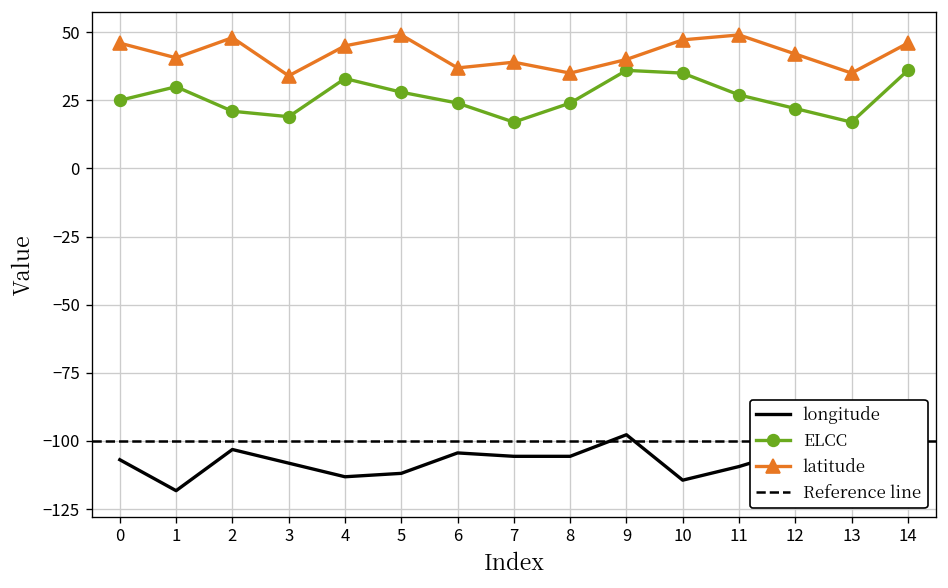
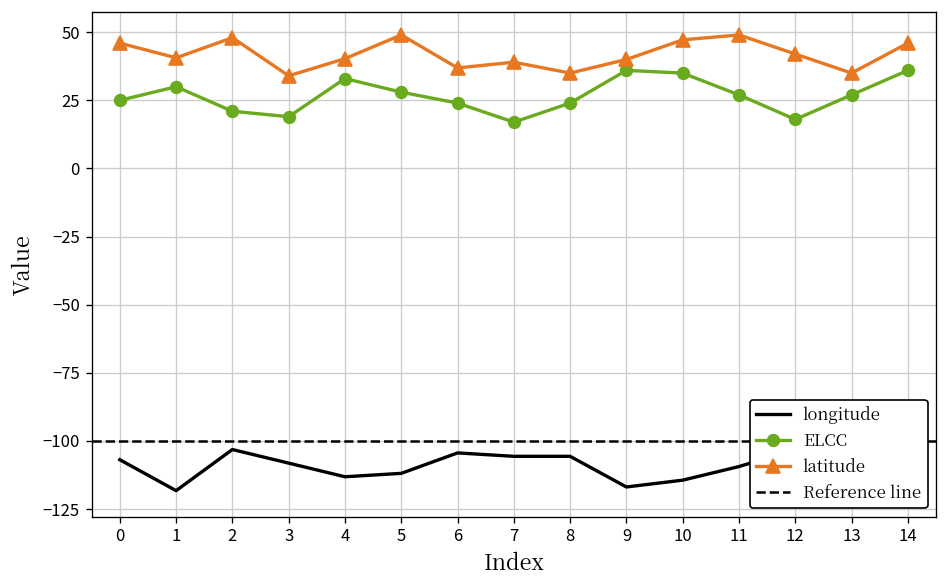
latitude, 4: 45 -> 40
longitude, 9: -98 -> -117
ELCC, 12: 22 -> 18
ELCC, 13: 17 -> 27
